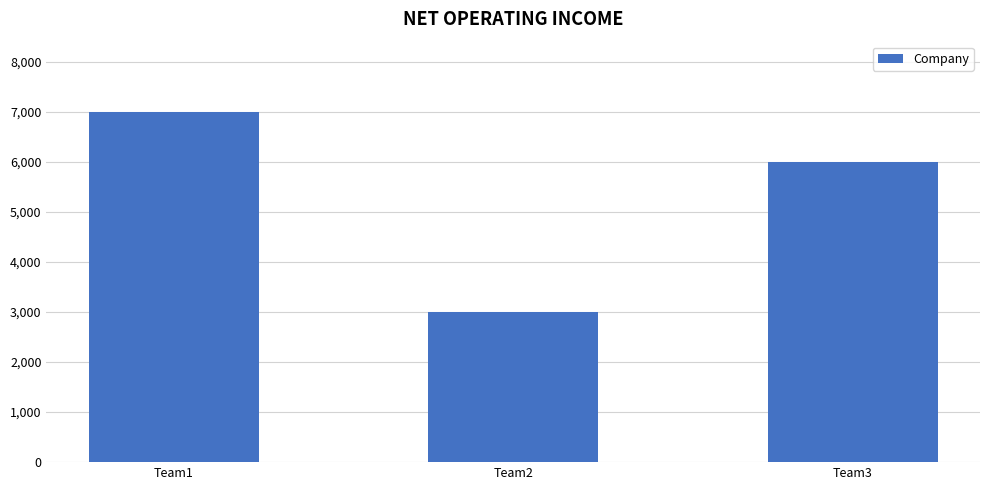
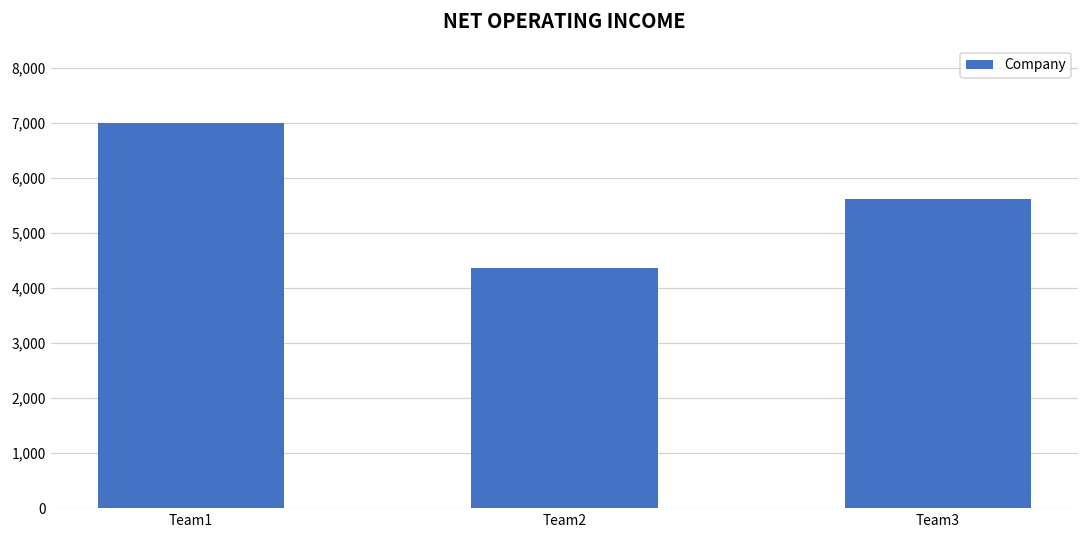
Team2: 3,000 -> 4,400
Team3: 6,000 -> 5,600
